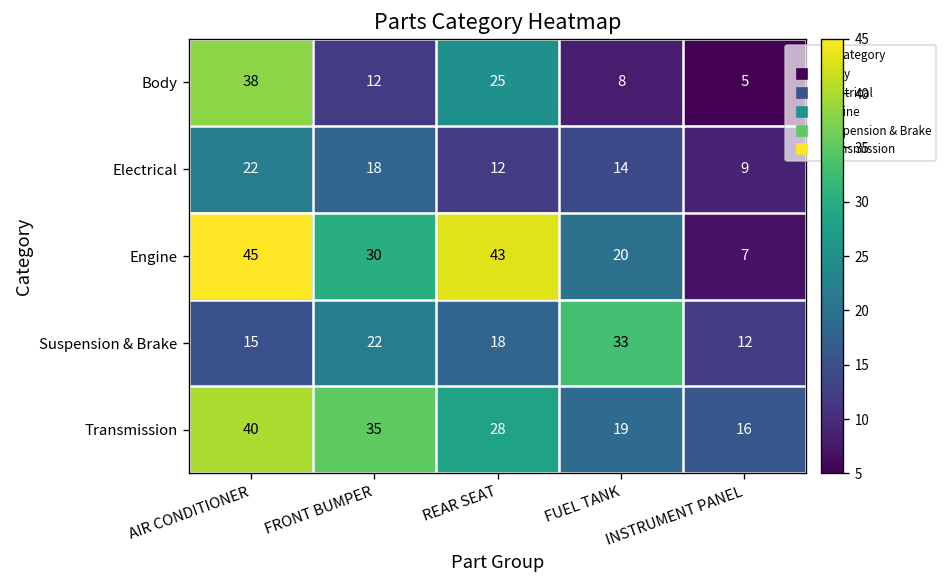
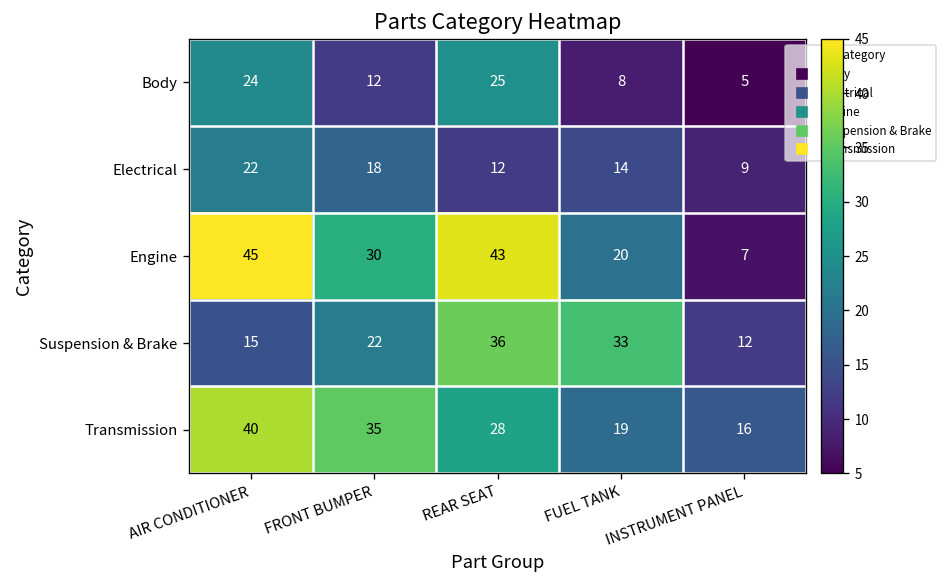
Body, AIR CONDITIONER: 38 -> 24
Suspension & Brake, REAR SEAT: 18 -> 36
